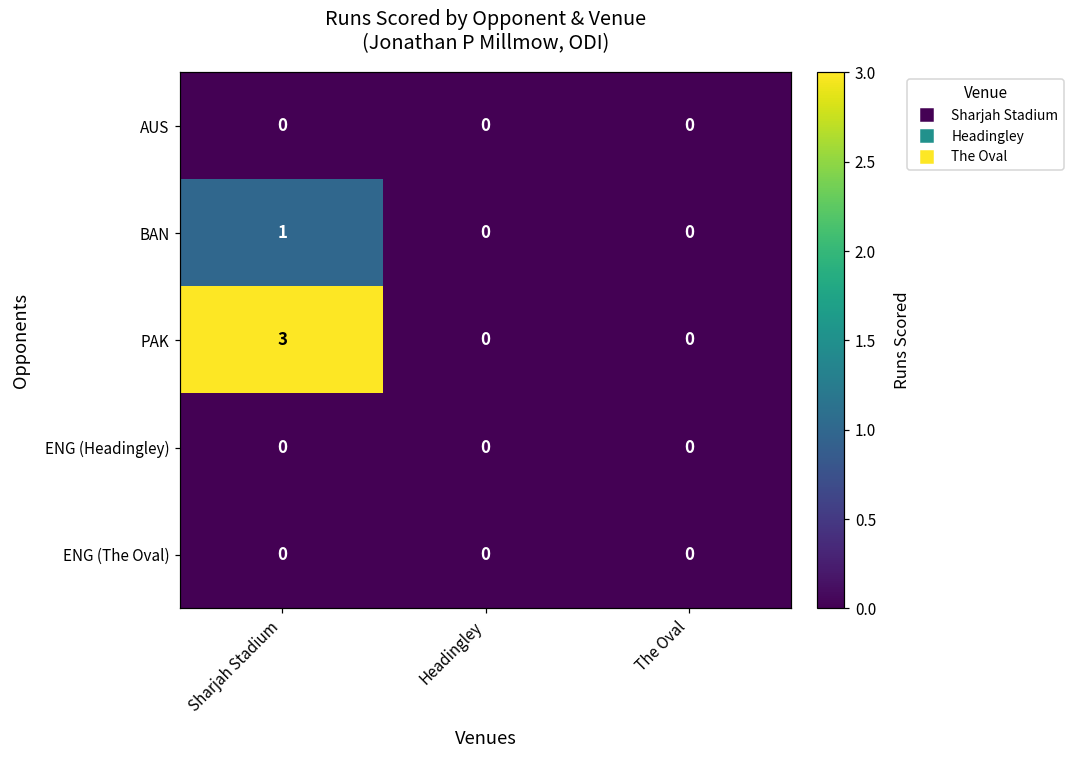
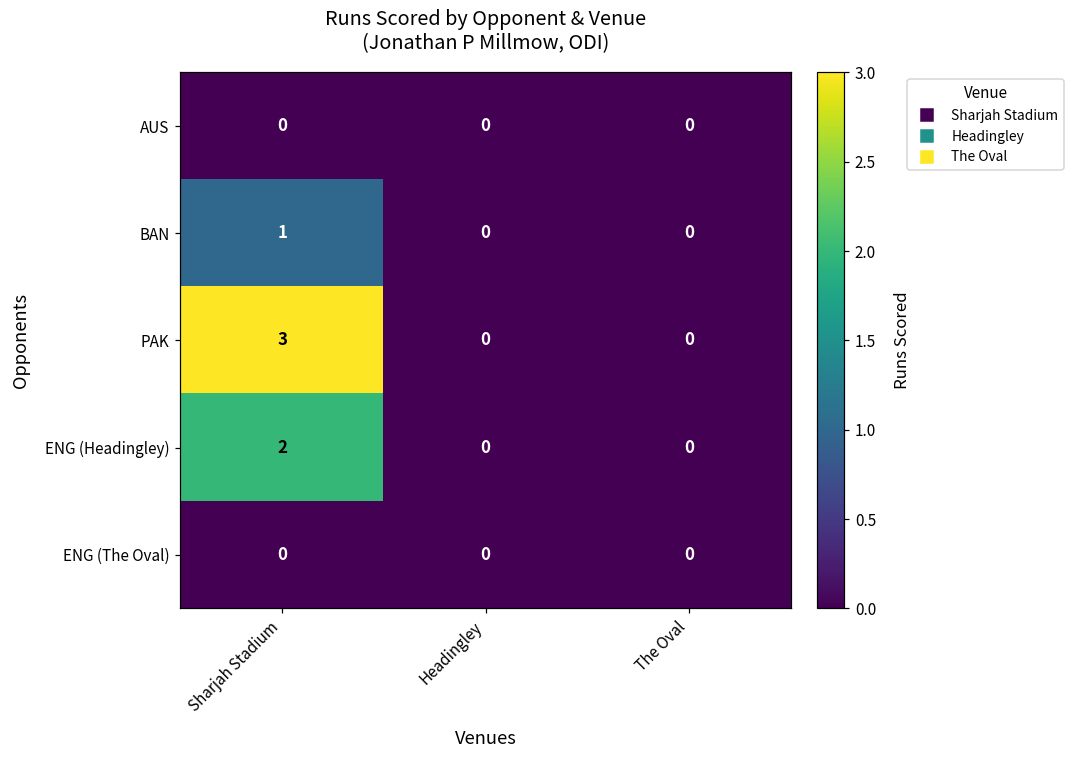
ENG (Headingley), Sharjah Stadium: 0 -> 2
